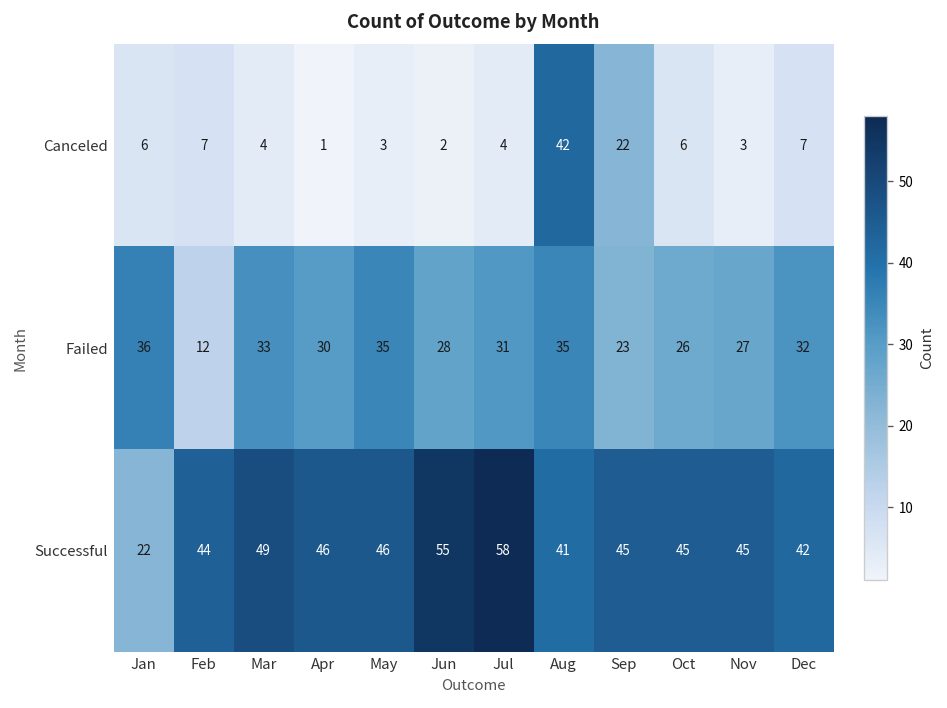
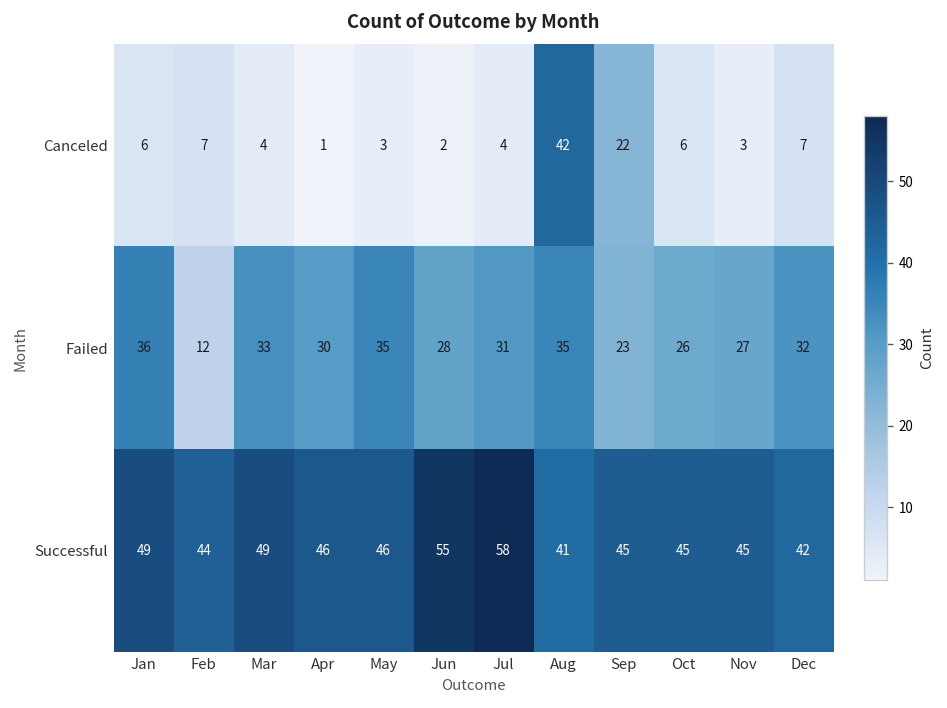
Successful, Jan: 22 -> 49
